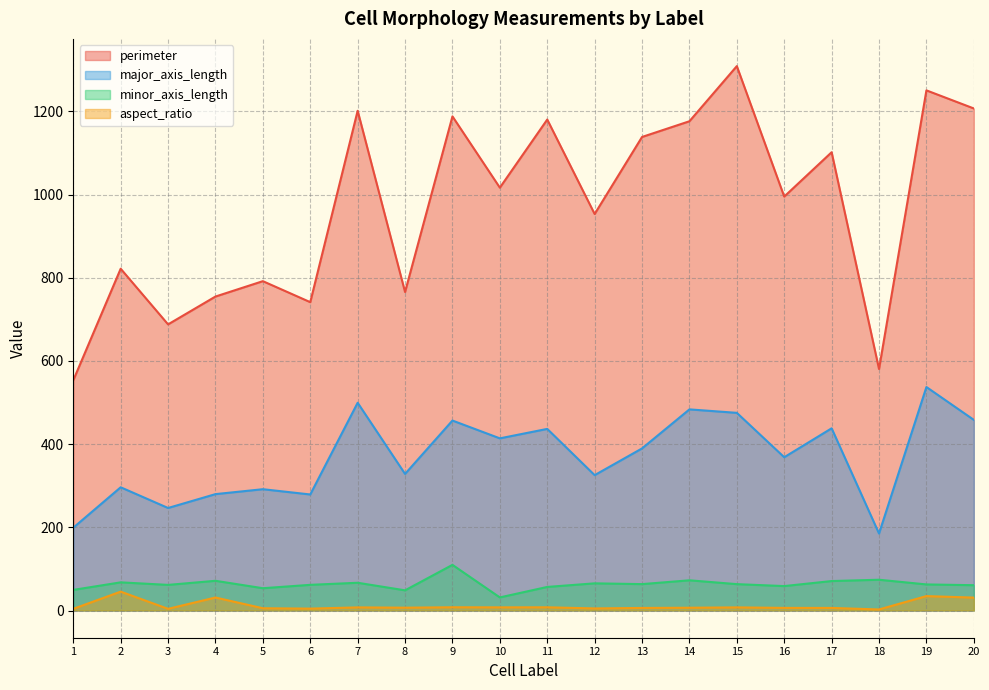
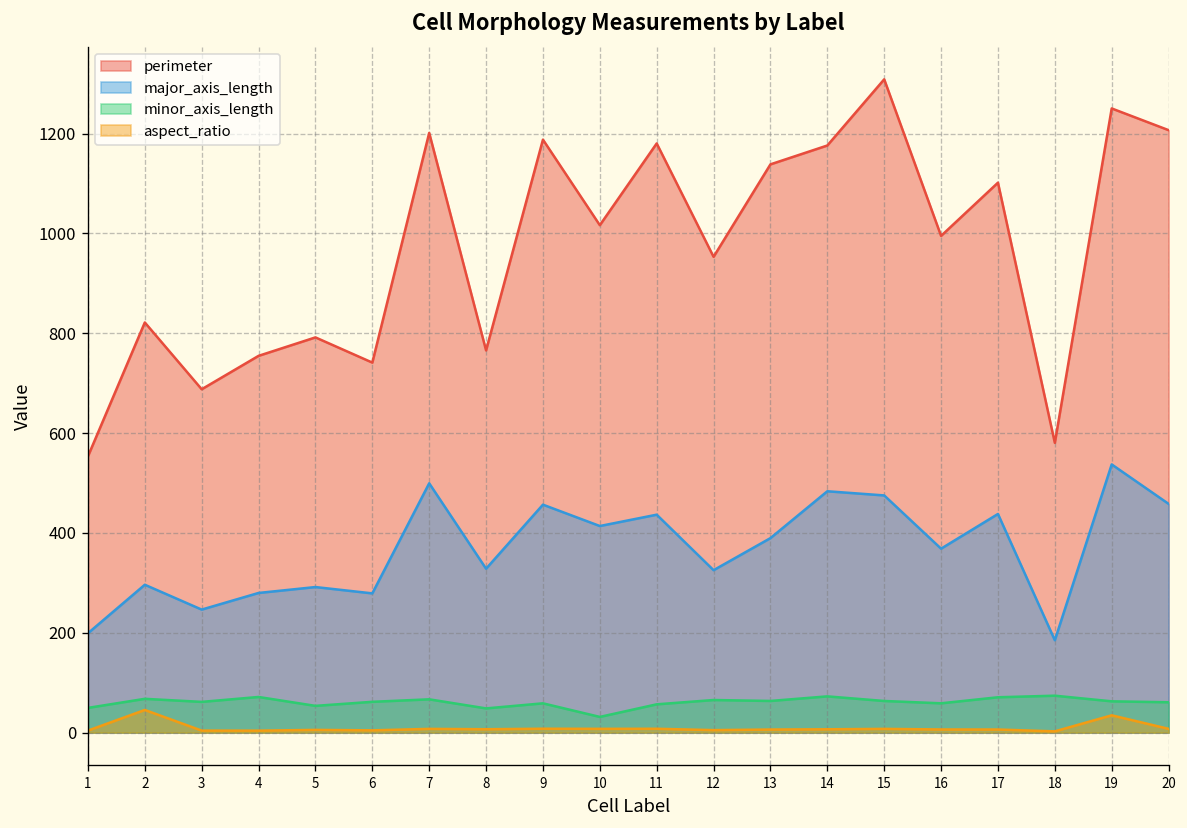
aspect_ratio, 4: 30 -> 0
minor_axis_length, 9: 110 -> 60
aspect_ratio, 20: 30 -> 10
